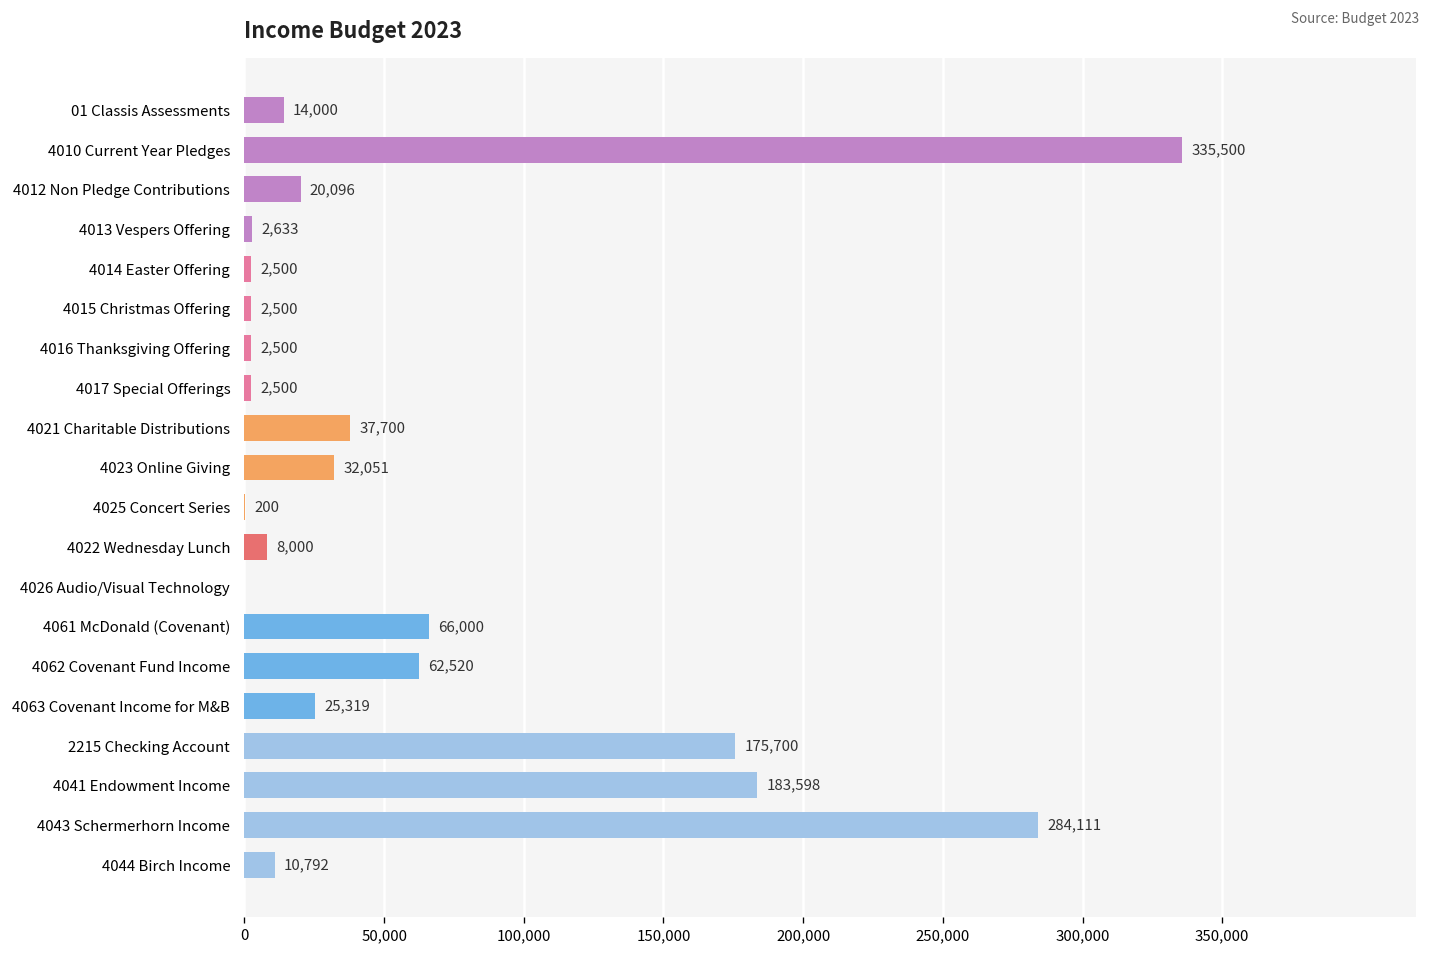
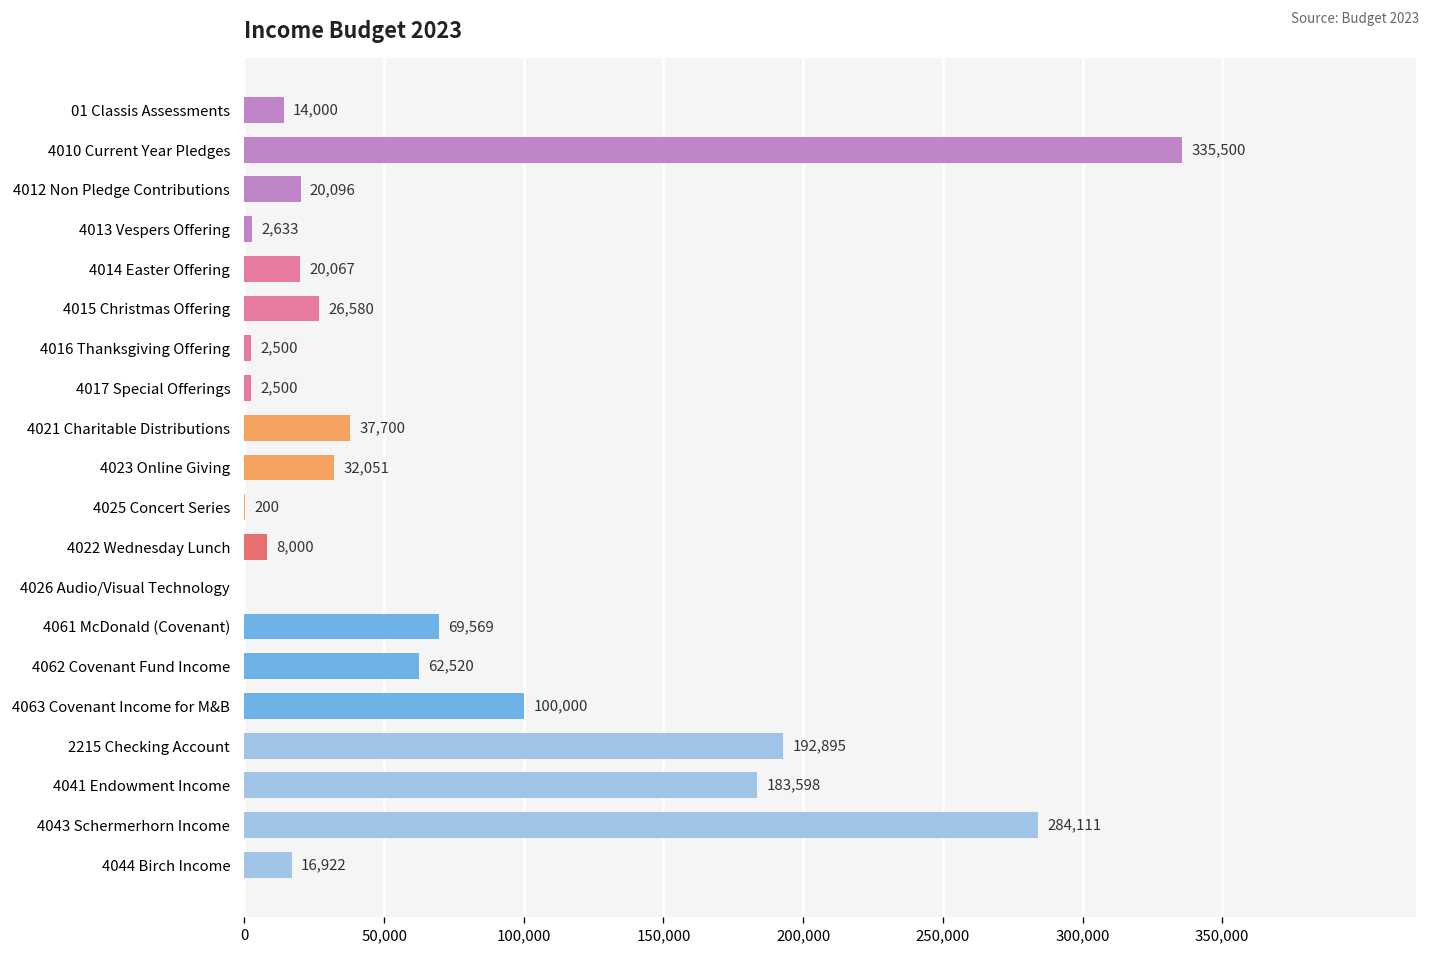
4014 Easter Offering: 2,500 -> 20,067
4015 Christmas Offering: 2,500 -> 26,580
4061 McDonald (Covenant): 66,000 -> 69,569
4063 Covenant Income for M&B: 25,319 -> 100,000
2215 Checking Account: 175,700 -> 192,895
4044 Birch Income: 10,792 -> 16,922
